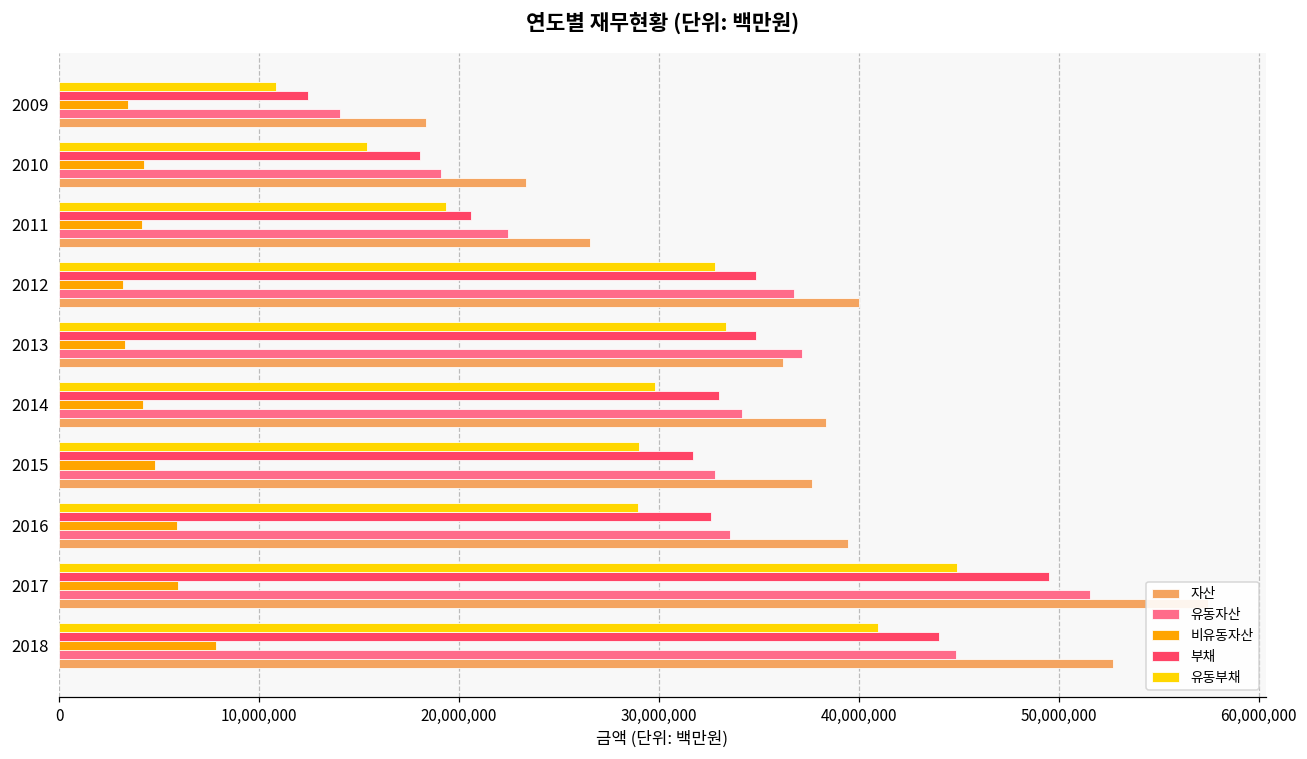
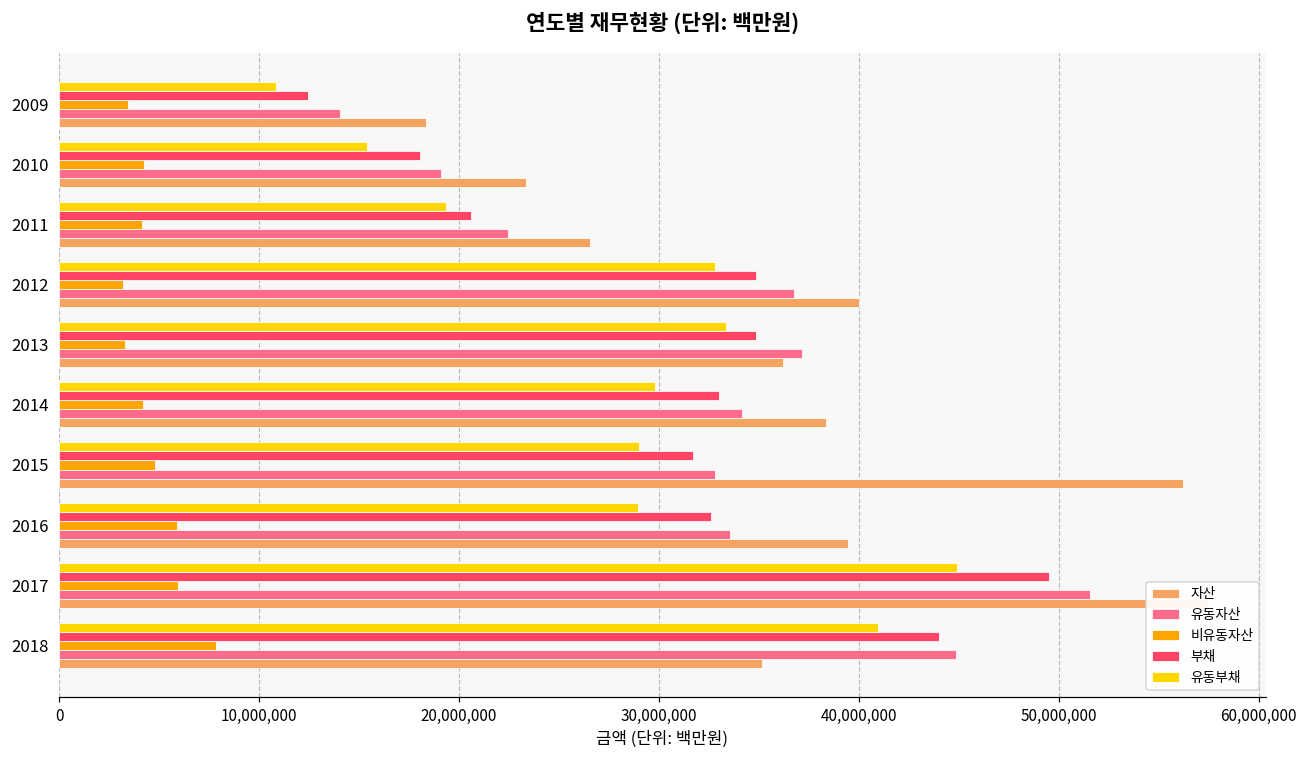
자산, 2015: 37,600,000 -> 56,200,000
자산, 2018: 52,700,000 -> 35,200,000
